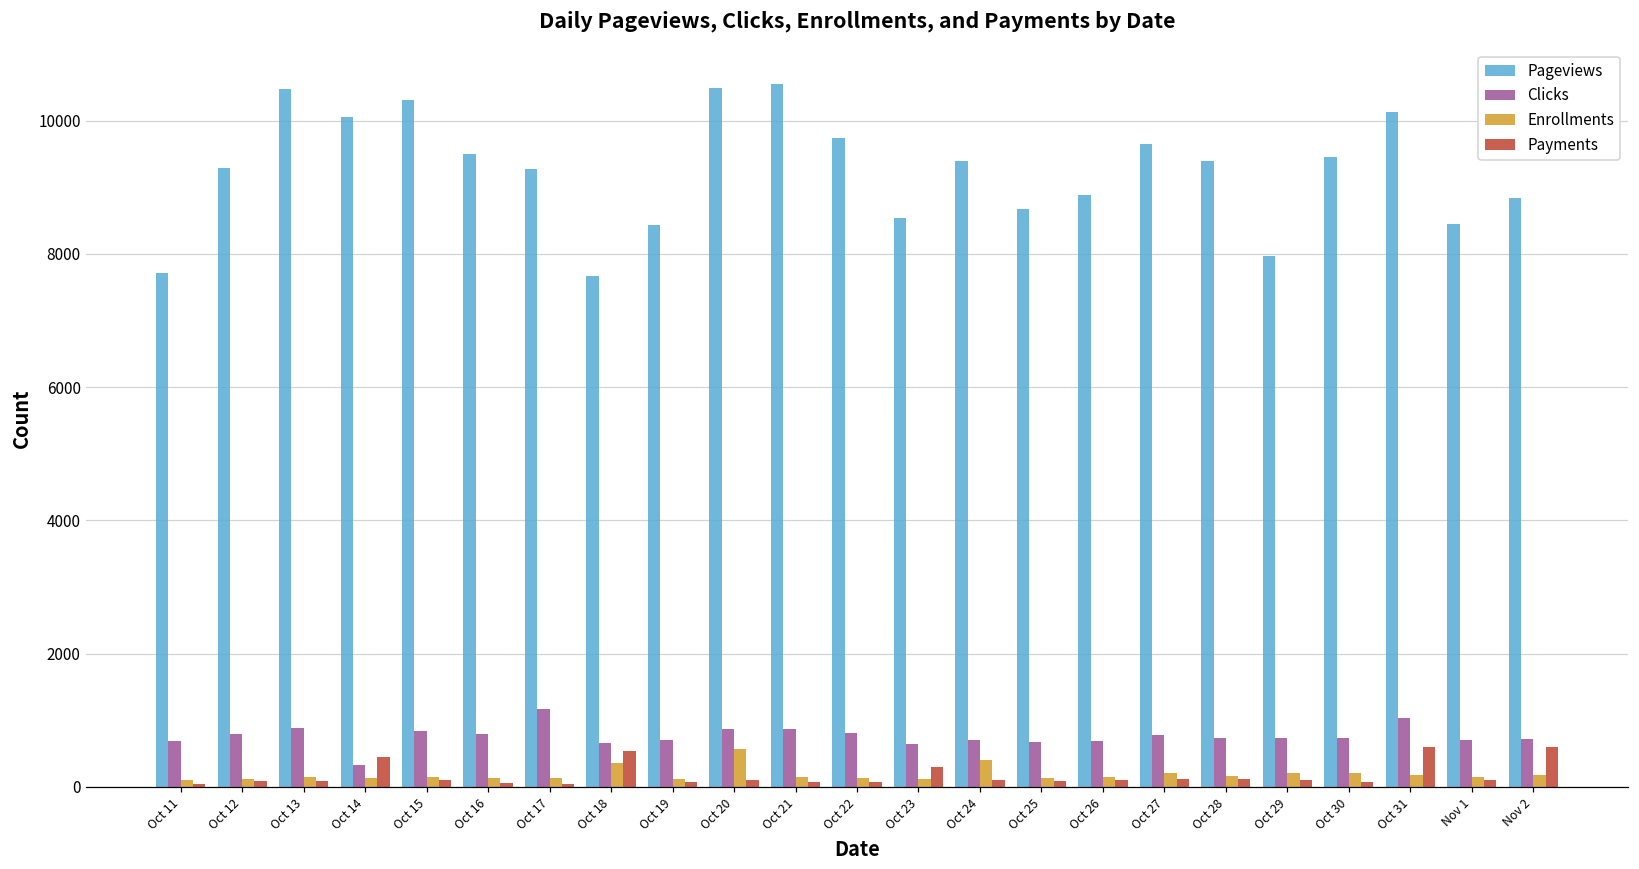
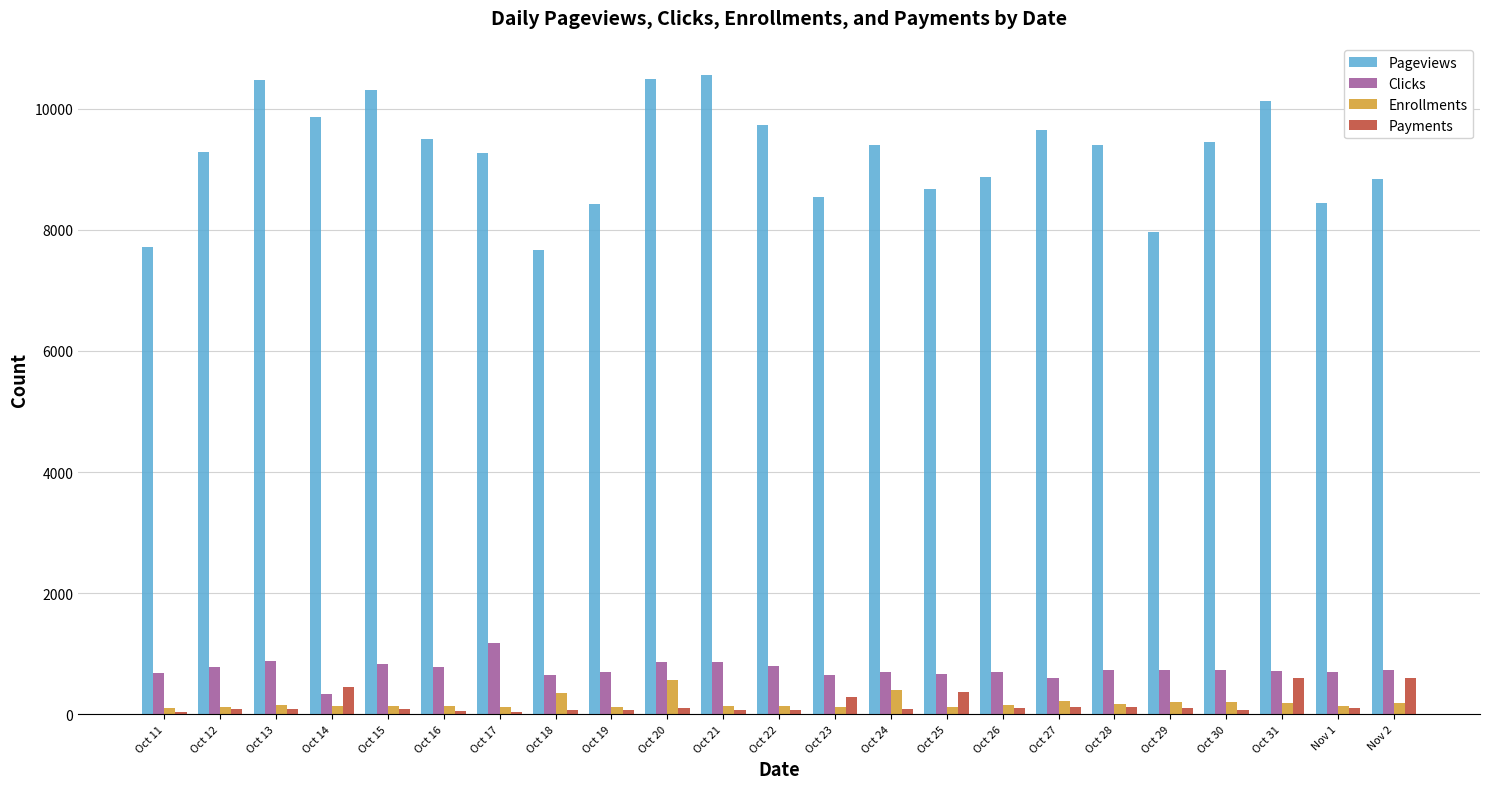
Pageviews, Oct 14: 10100 -> 9900
Payments, Oct 18: 500 -> 100
Payments, Oct 25: 100 -> 400
Clicks, Oct 27: 800 -> 600
Clicks, Oct 31: 1000 -> 700
